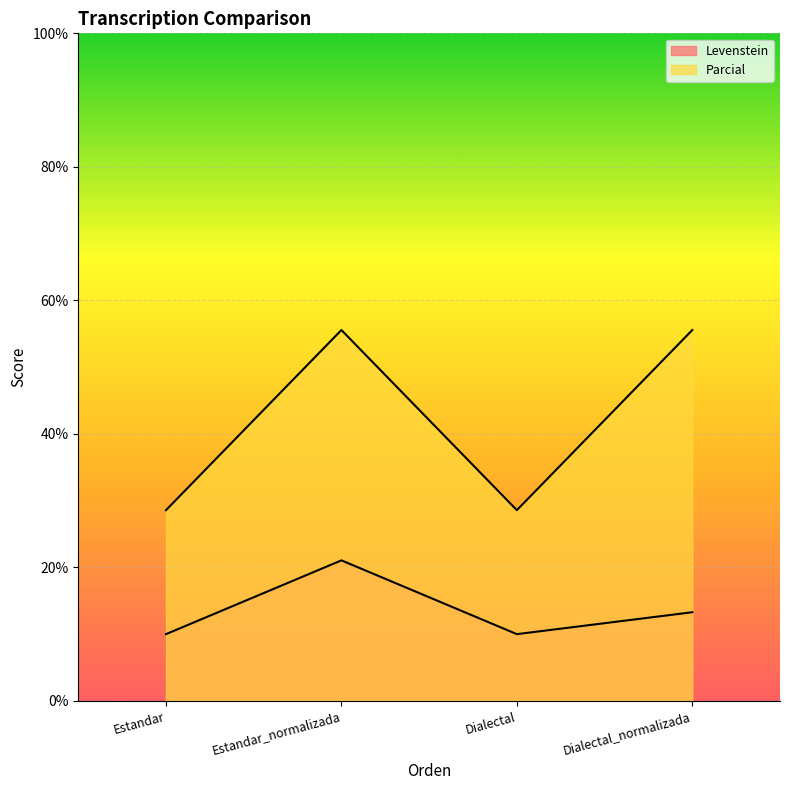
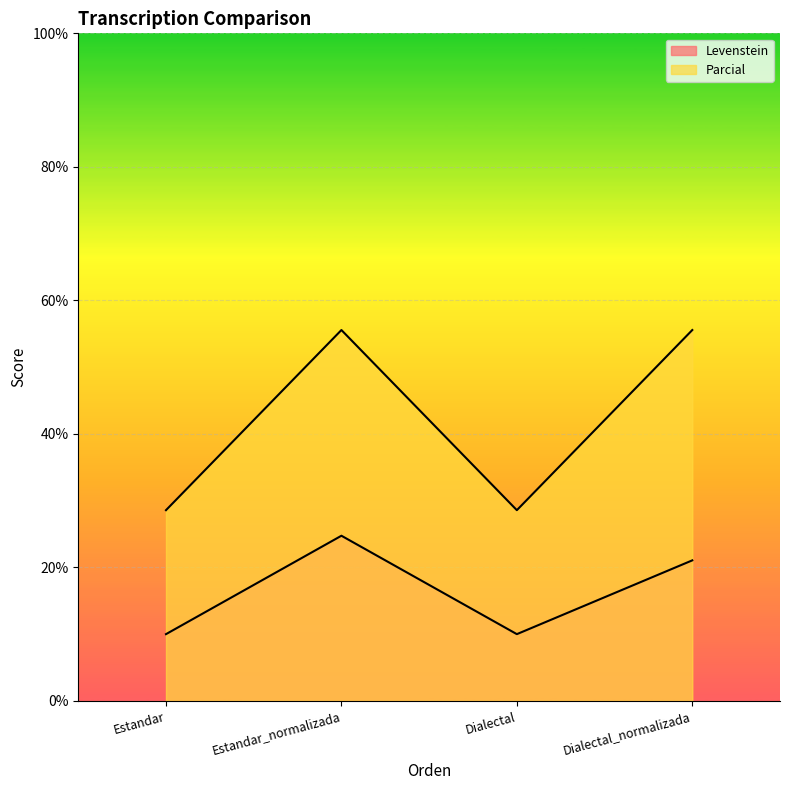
Levenstein, Estandar_normalizada: 21% -> 25%
Levenstein, Dialectal_normalizada: 13% -> 21%
